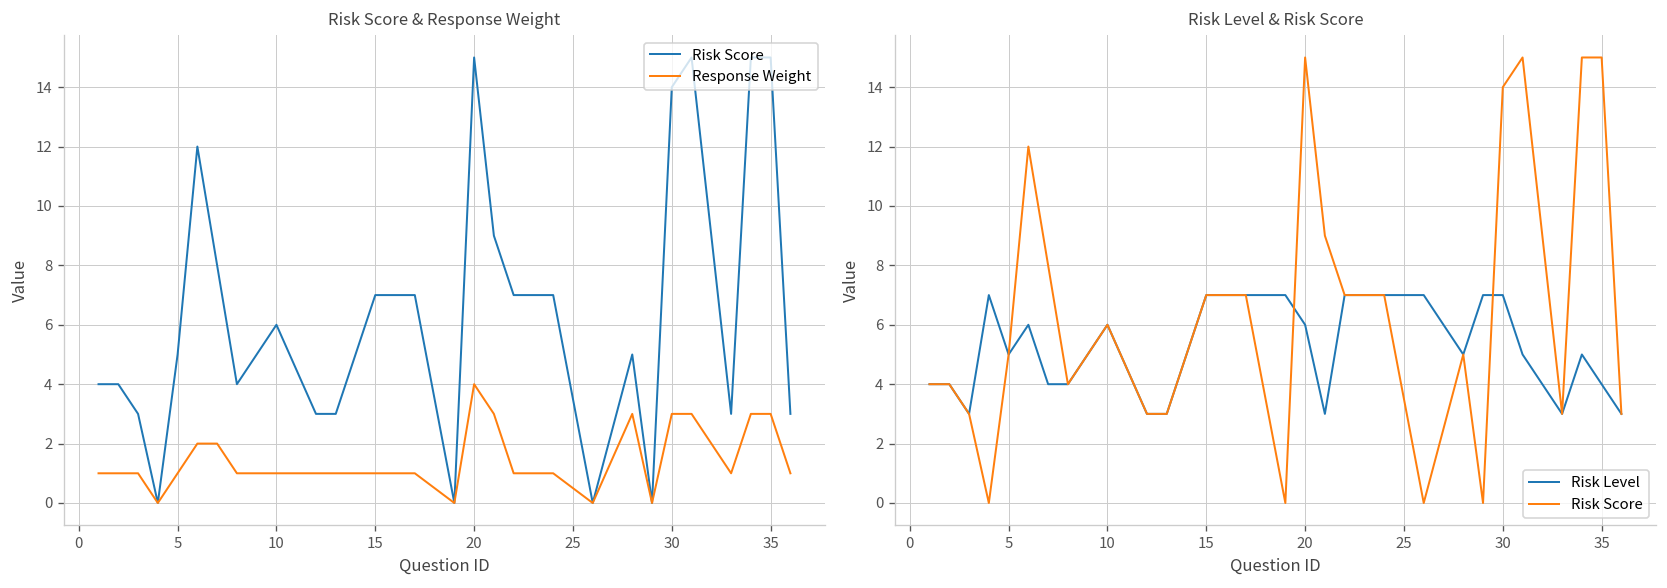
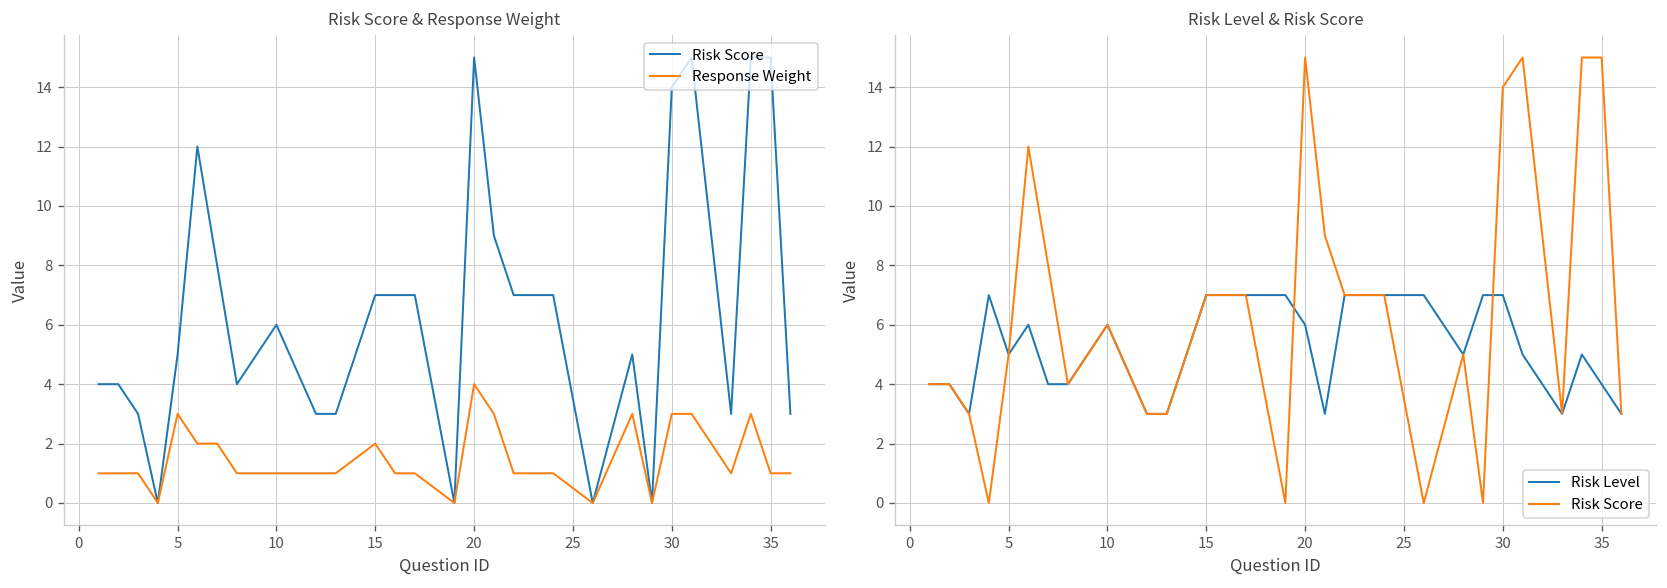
Risk Score & Response Weight, Response Weight, 5: 1 -> 3
Risk Score & Response Weight, Response Weight, 15: 1 -> 2
Risk Score & Response Weight, Response Weight, 35: 3 -> 1
